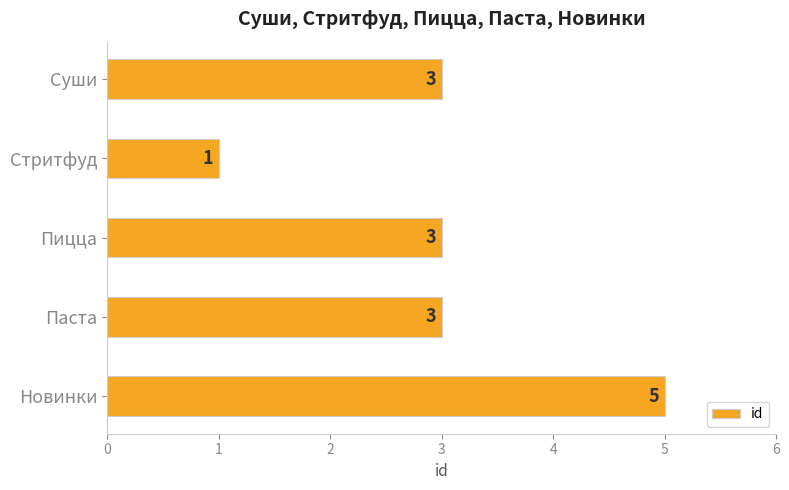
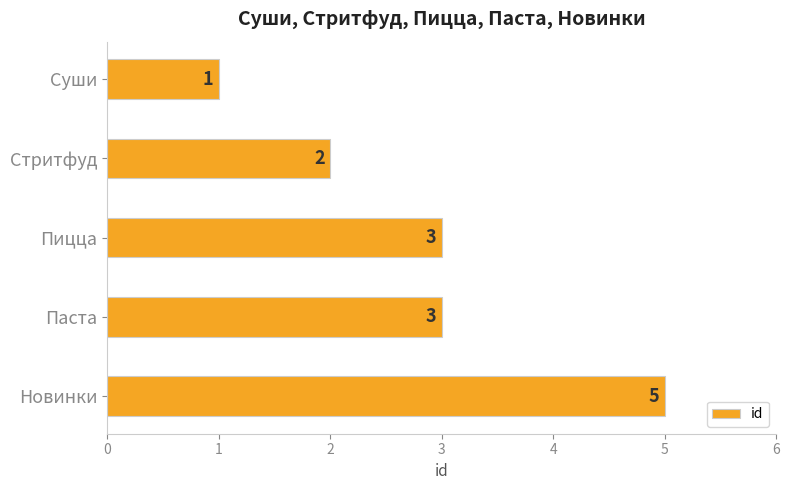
Суши: 3 -> 1
Стритфуд: 1 -> 2
